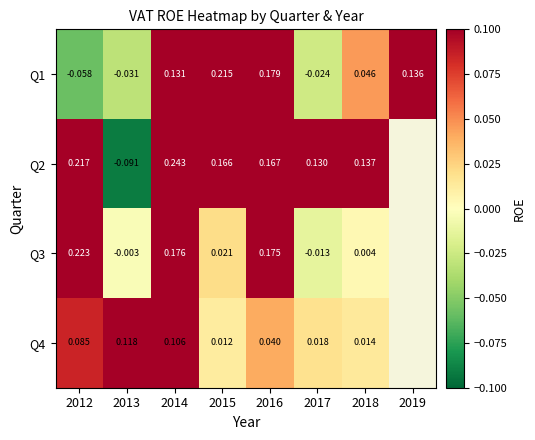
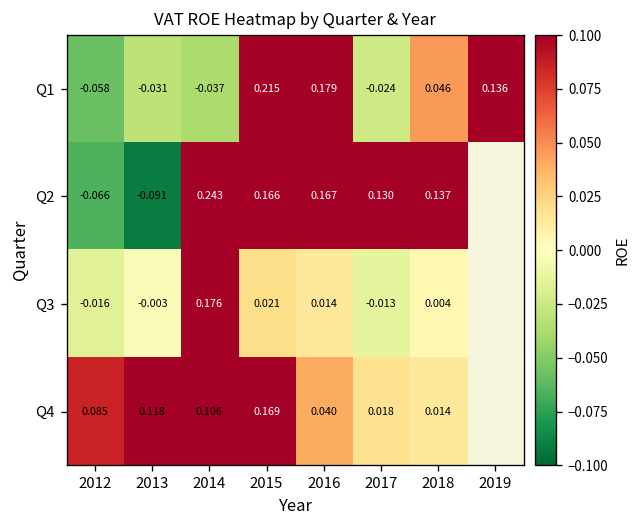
Q1, 2014: 0.131 -> -0.037
Q2, 2012: 0.217 -> -0.066
Q3, 2012: 0.223 -> -0.016
Q3, 2016: 0.175 -> 0.014
Q4, 2015: 0.012 -> 0.169
